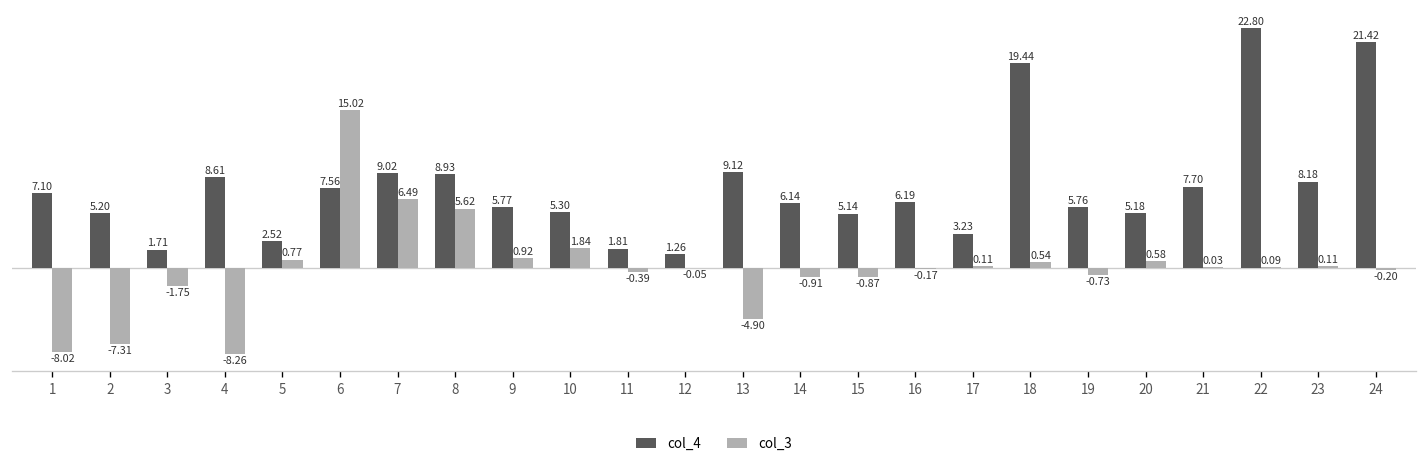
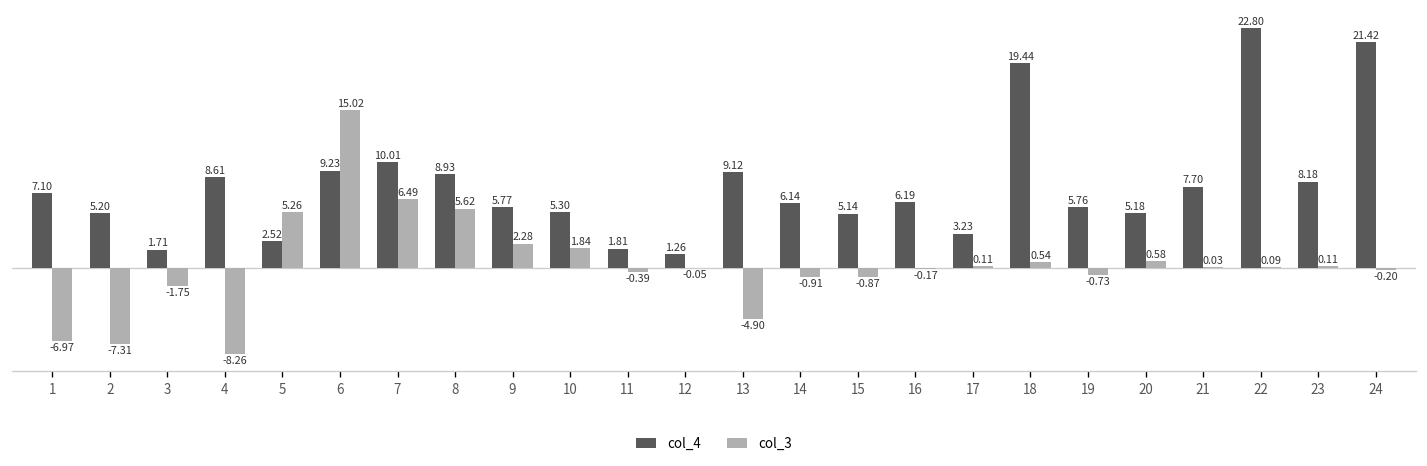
col_3, 1: -8.02 -> -6.97
col_3, 5: 0.77 -> 5.26
col_4, 6: 7.56 -> 9.23
col_4, 7: 9.02 -> 10.01
col_3, 9: 0.92 -> 2.28
